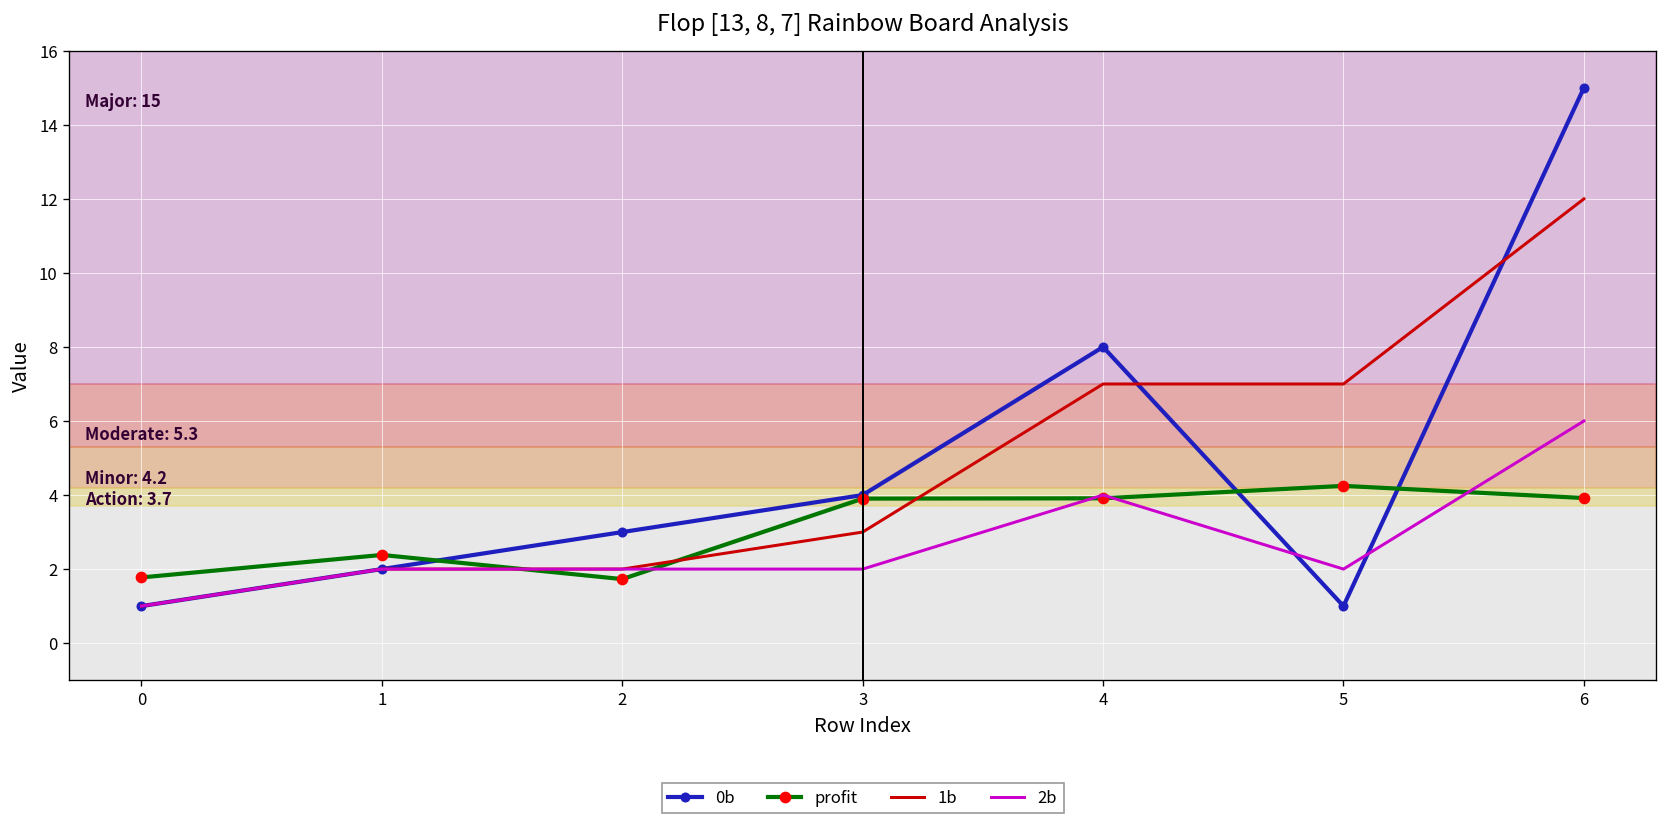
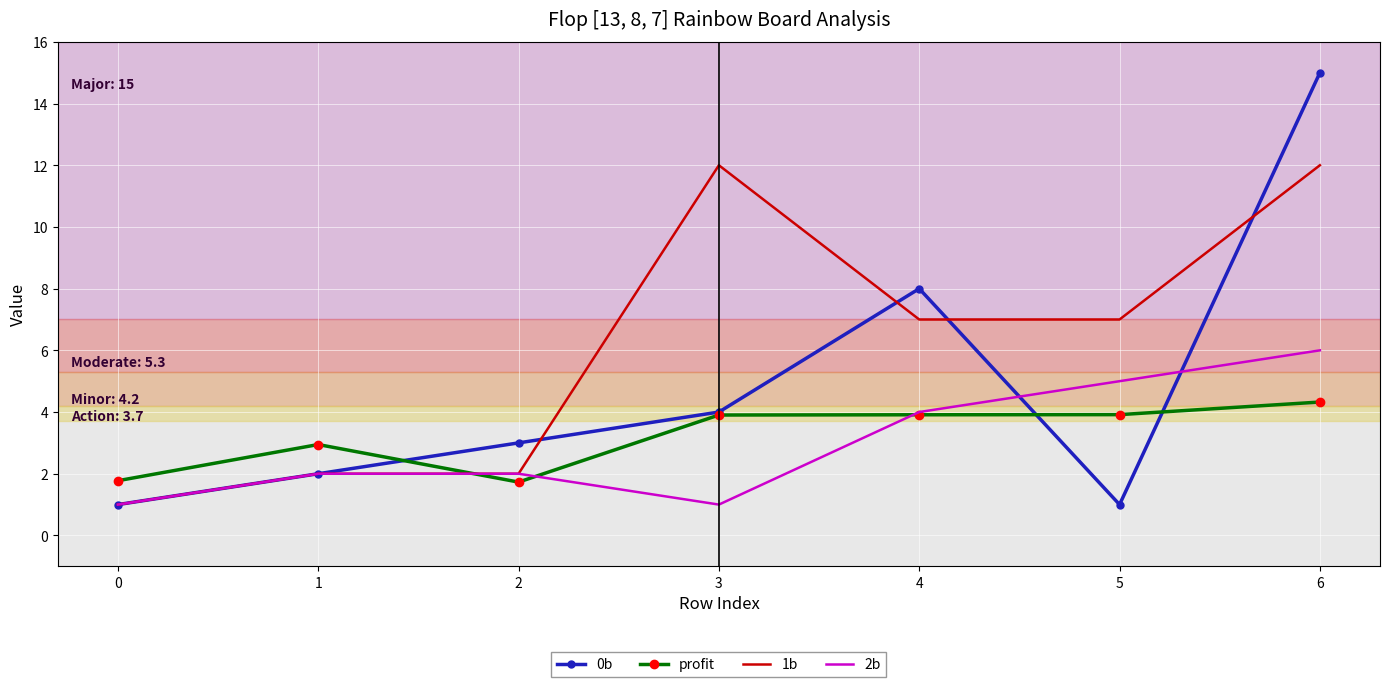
profit, 1: 2.4 -> 2.9
1b, 3: 3 -> 12
2b, 3: 2 -> 1
profit, 5: 4.2 -> 3.9
2b, 5: 2 -> 5
profit, 6: 3.9 -> 4.3
